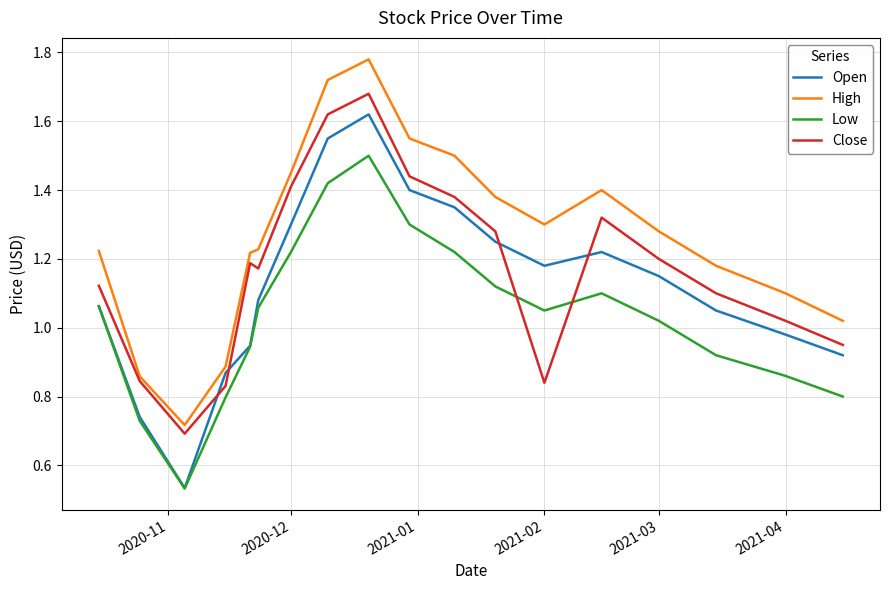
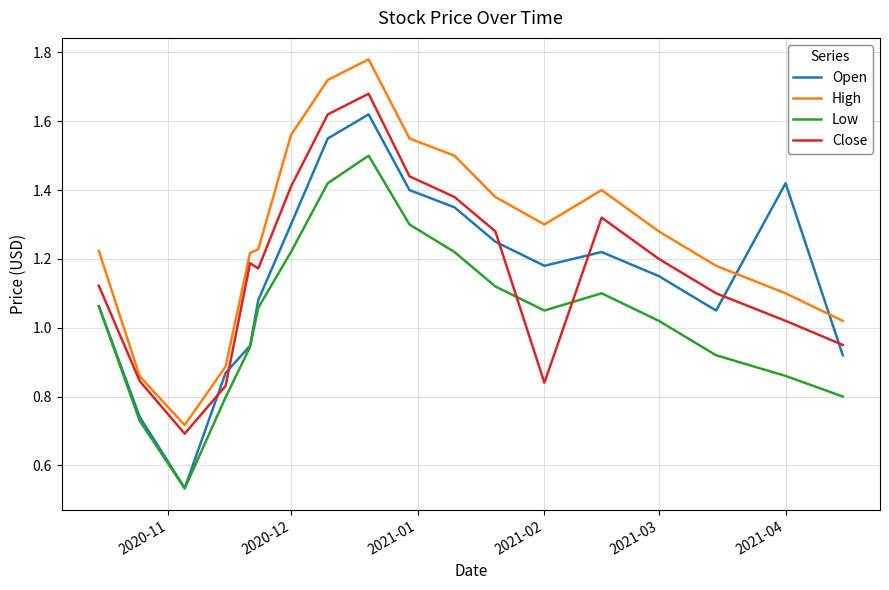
High, 2020-12: 1.45 -> 1.56
Open, 2021-04: 0.98 -> 1.42
